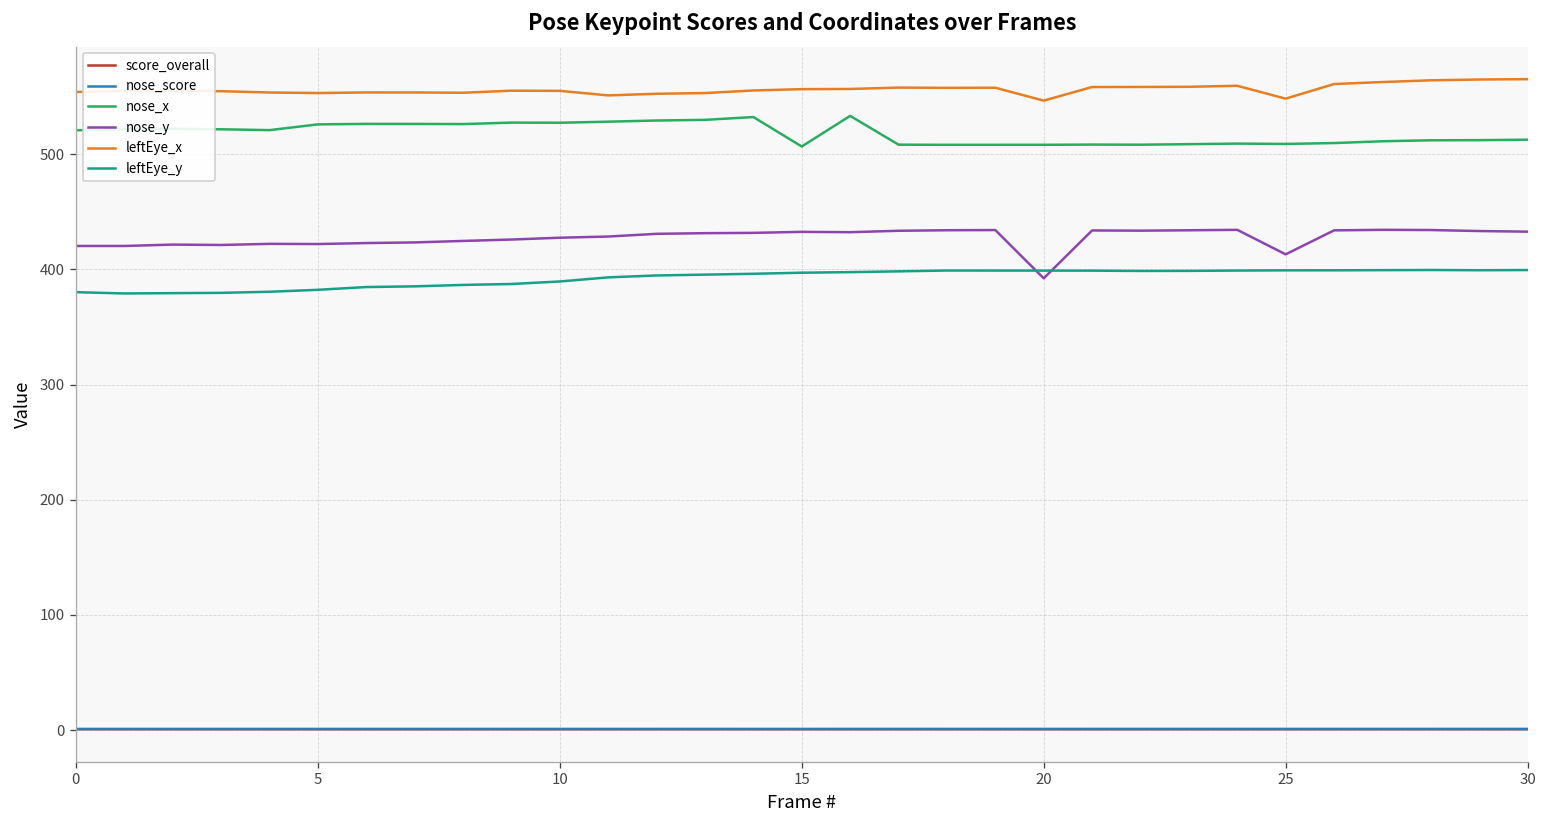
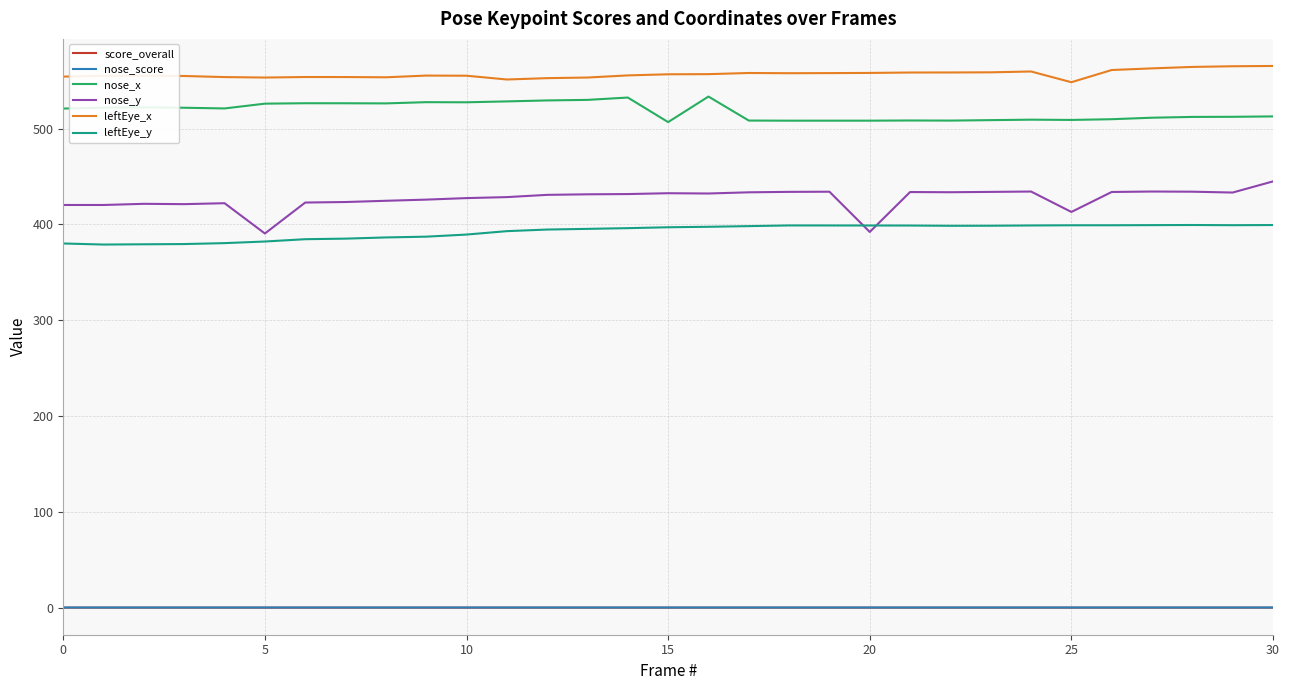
nose_y, 5: 420 -> 390
leftEye_x, 20: 550 -> 560
nose_y, 30: 430 -> 440
